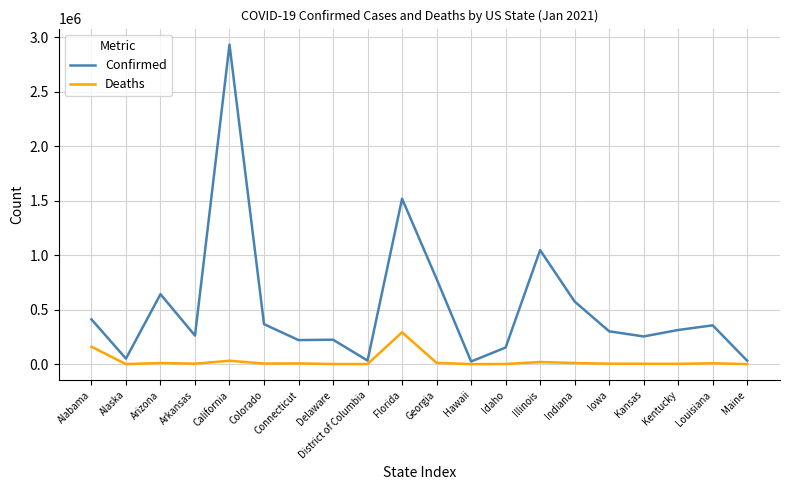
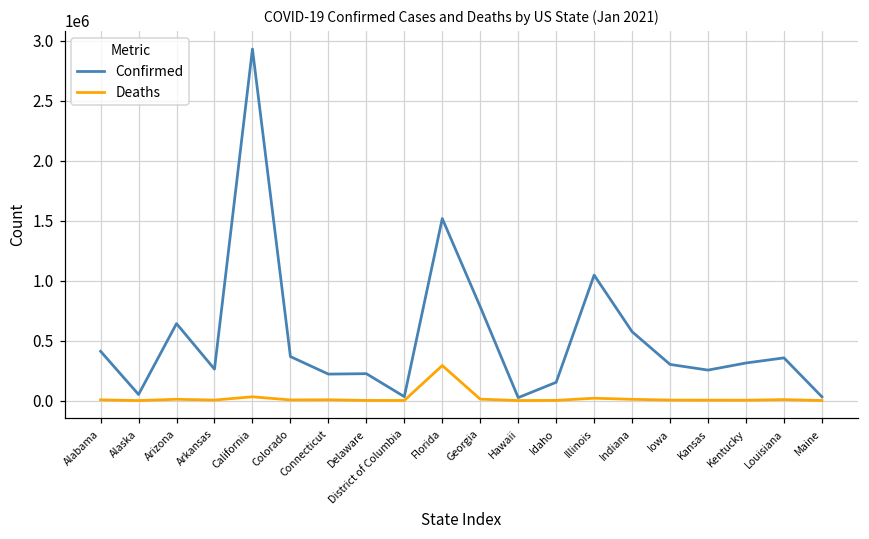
Deaths, Alabama: 160000 -> 10000
